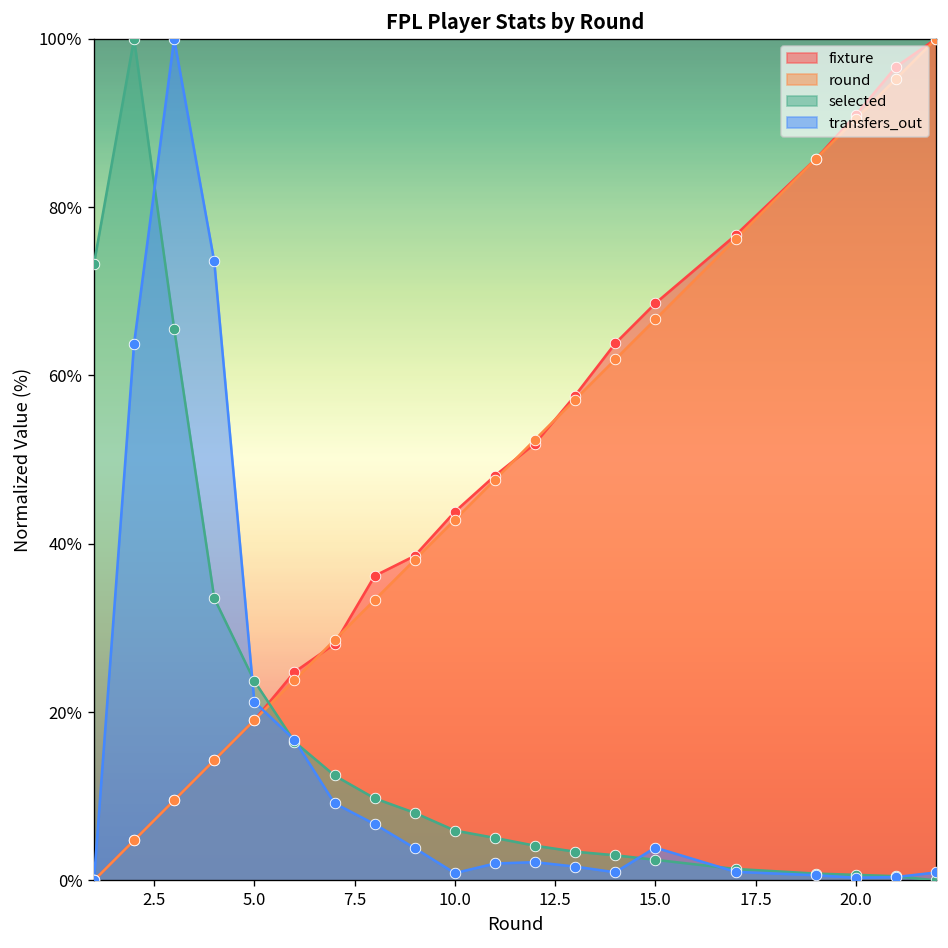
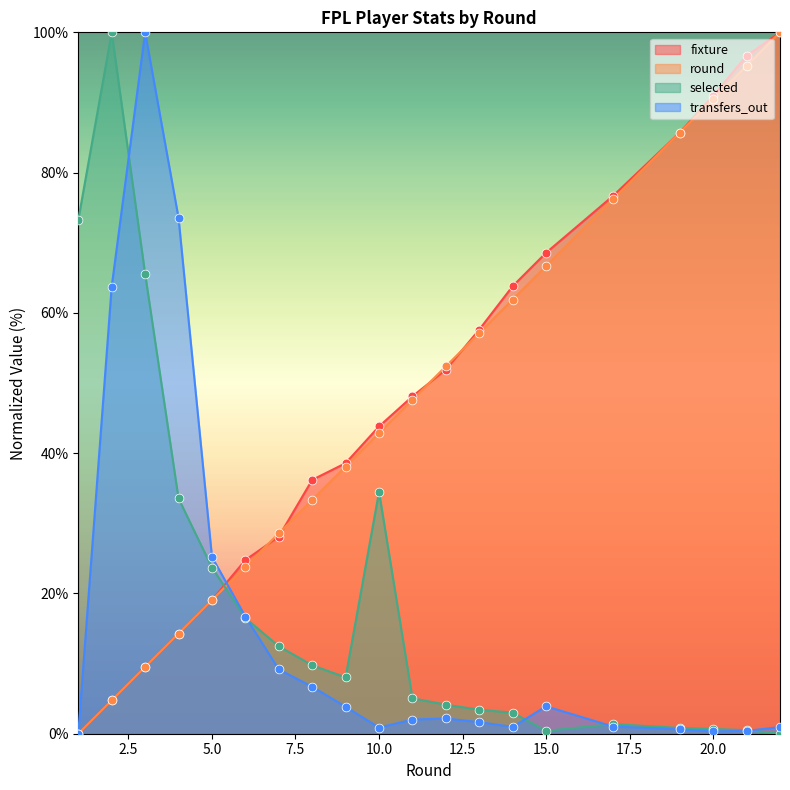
transfers_out, 5.0: 21% -> 25%
selected, 10.0: 6% -> 34%
selected, 15.0: 2% -> 0%
